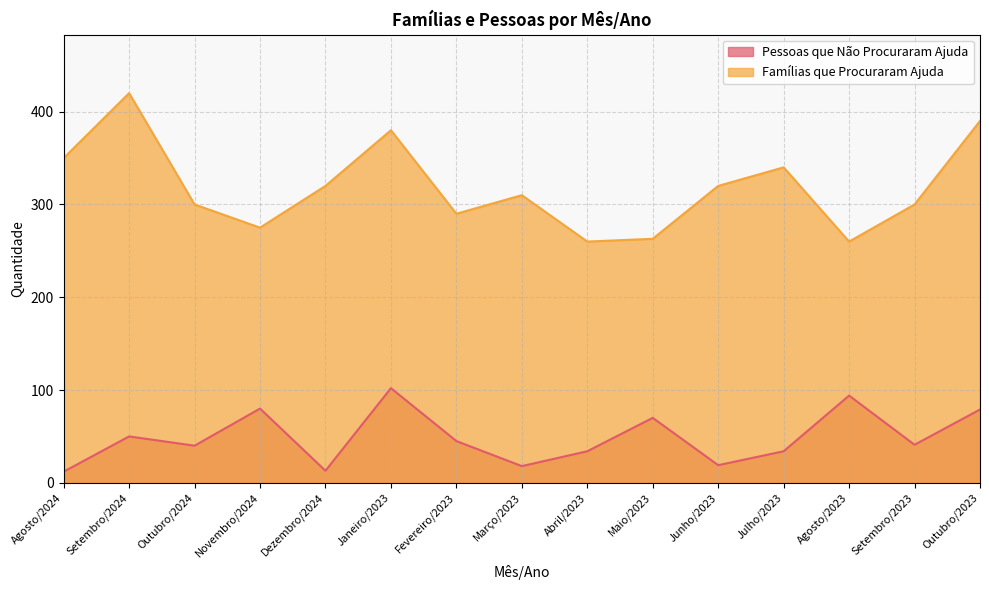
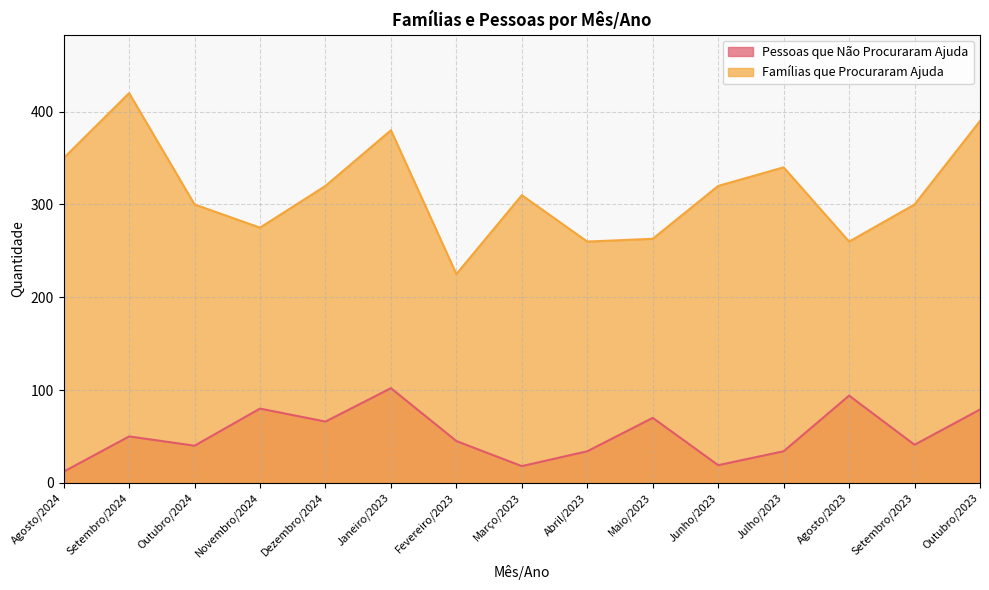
Pessoas que Não Procuraram Ajuda, Dezembro/2024: 10 -> 70
Famílias que Procuraram Ajuda, Fevereiro/2023: 290 -> 230
